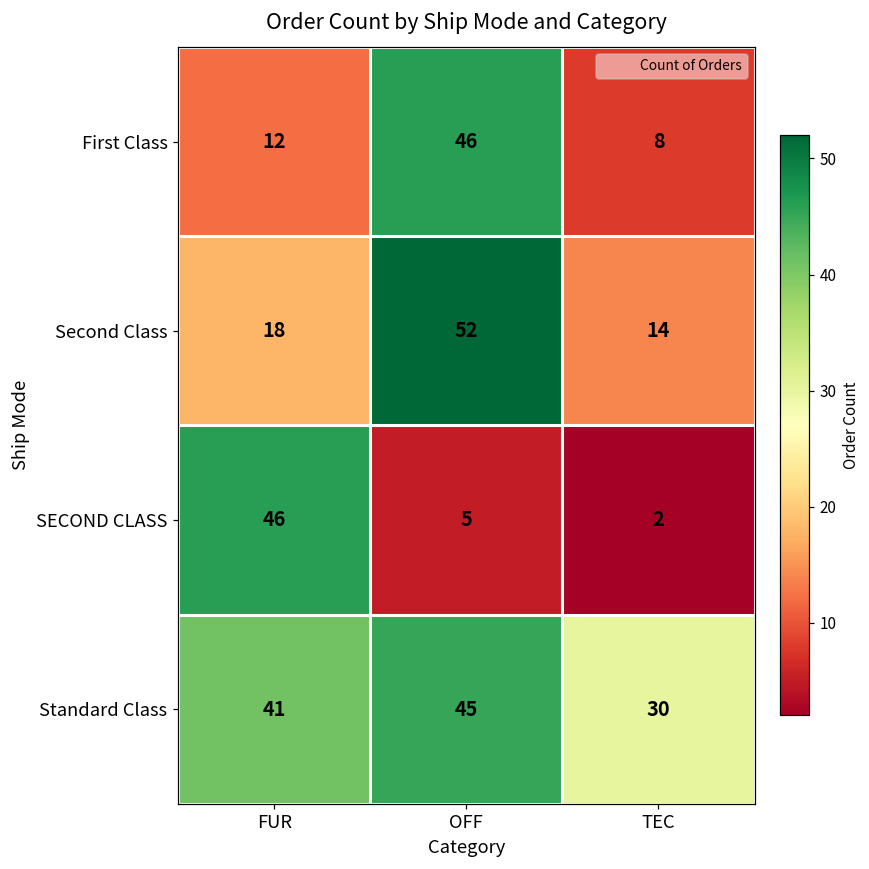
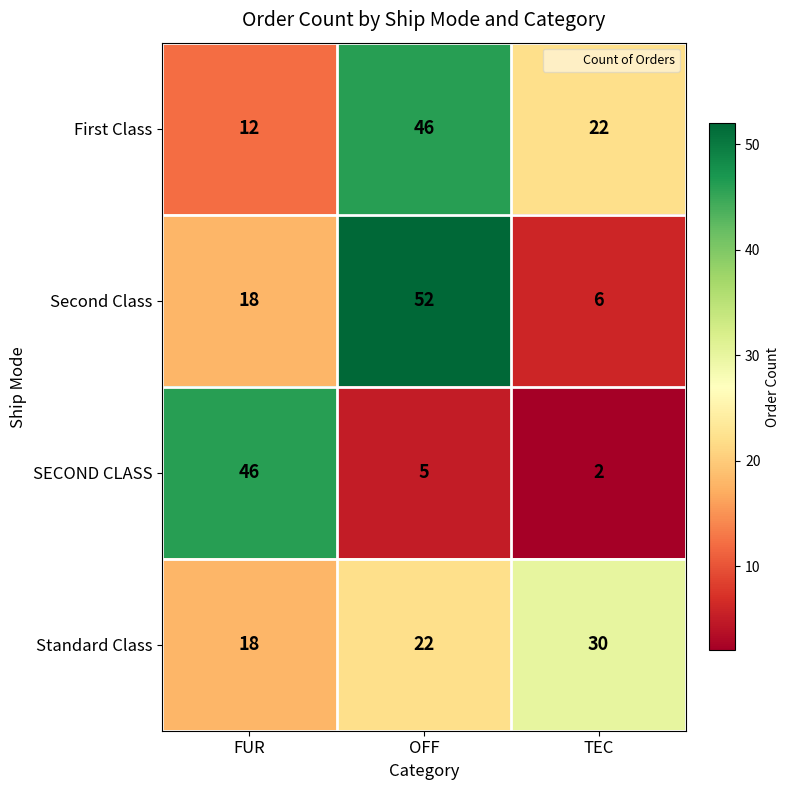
First Class, TEC: 8 -> 22
Second Class, TEC: 14 -> 6
Standard Class, FUR: 41 -> 18
Standard Class, OFF: 45 -> 22
